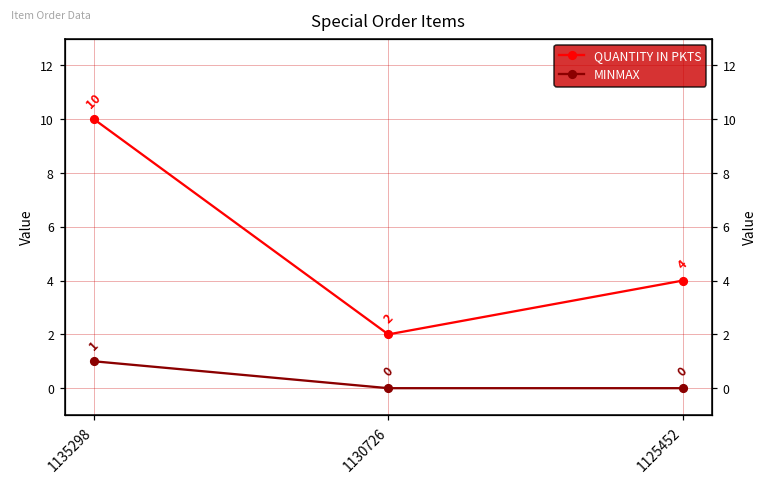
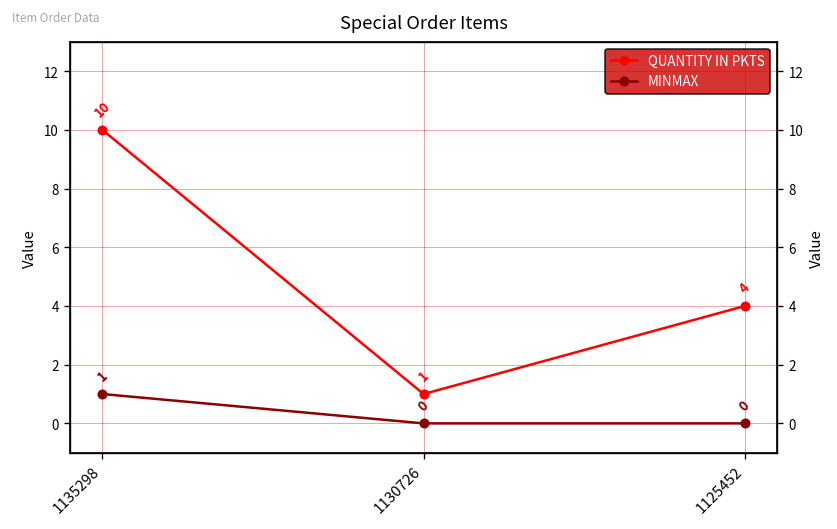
QUANTITY IN PKTS, 1130726: 2 -> 1
